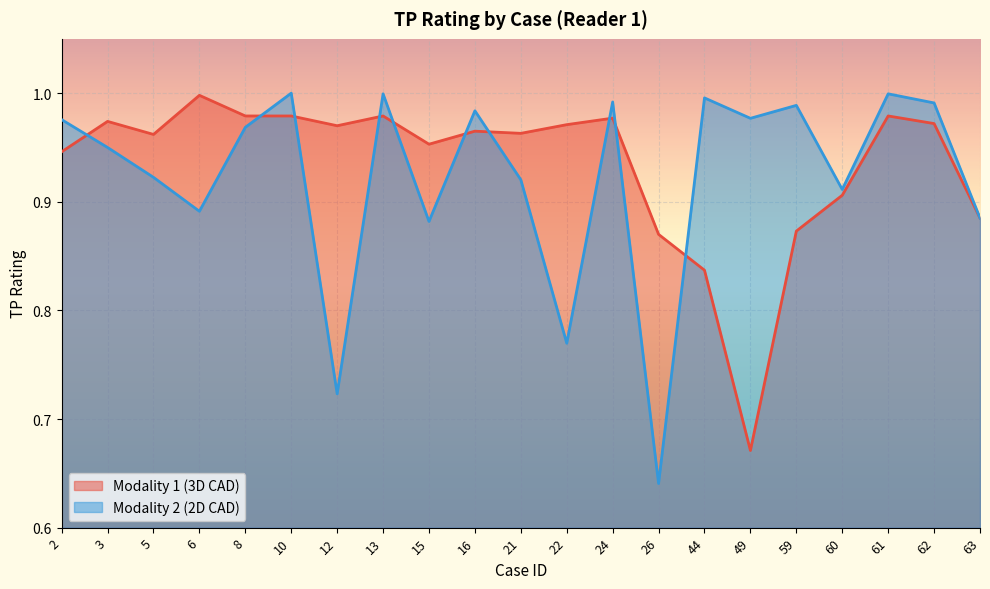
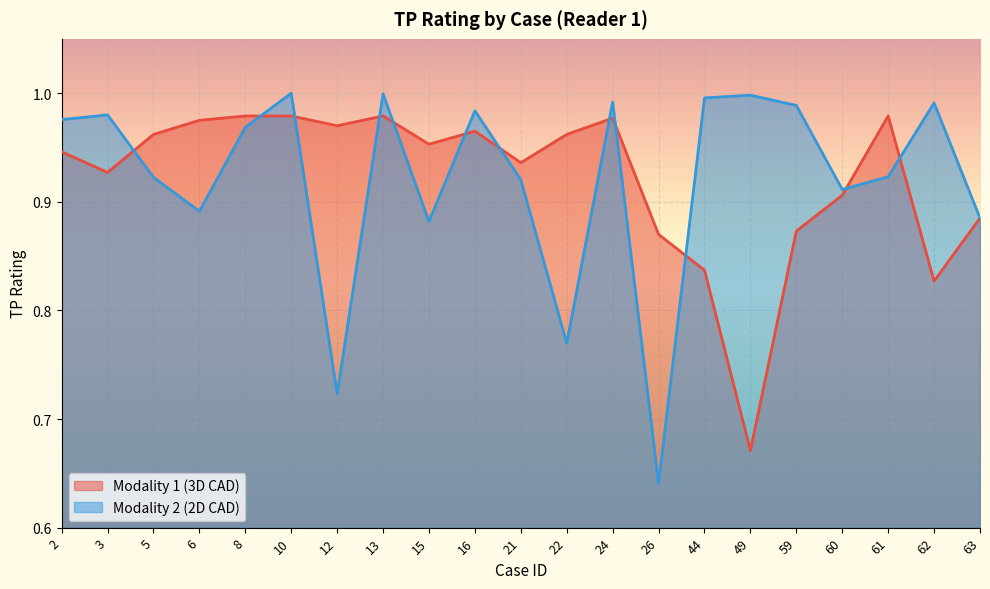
Modality 1 (3D CAD), 3: 0.974 -> 0.927
Modality 2 (2D CAD), 3: 0.95 -> 0.98
Modality 1 (3D CAD), 6: 0.998 -> 0.975
Modality 1 (3D CAD), 21: 0.963 -> 0.936
Modality 1 (3D CAD), 22: 0.971 -> 0.962
Modality 2 (2D CAD), 49: 0.977 -> 0.998
Modality 2 (2D CAD), 61: 0.999 -> 0.923
Modality 1 (3D CAD), 62: 0.972 -> 0.827
